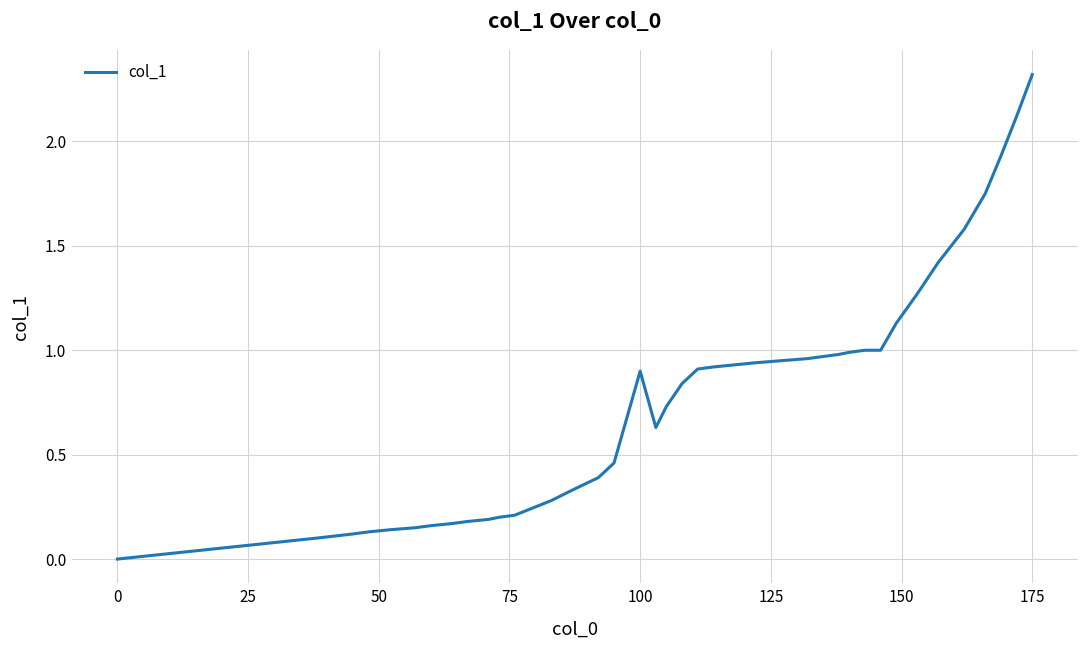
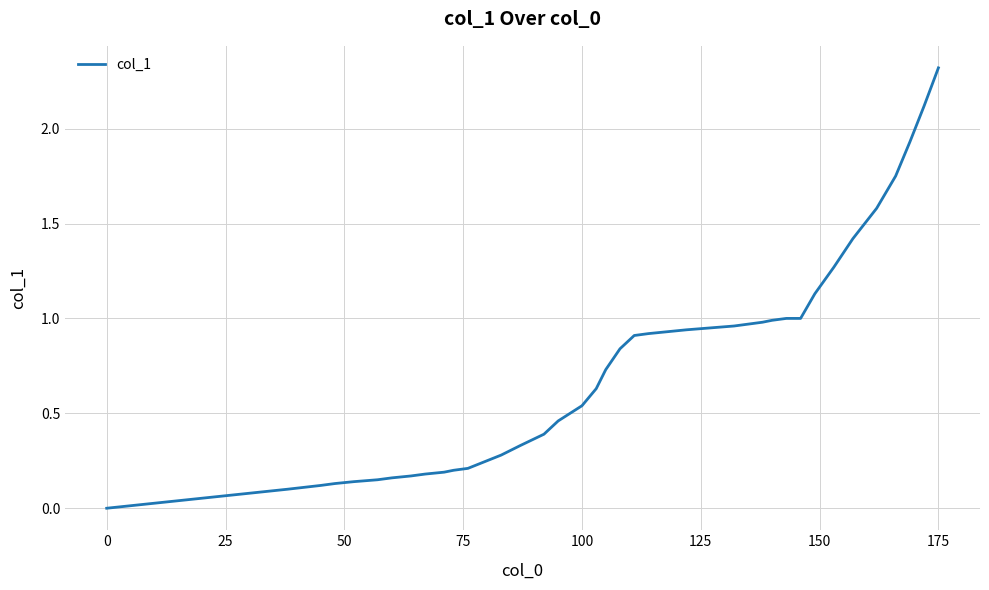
100: 0.90 -> 0.54
